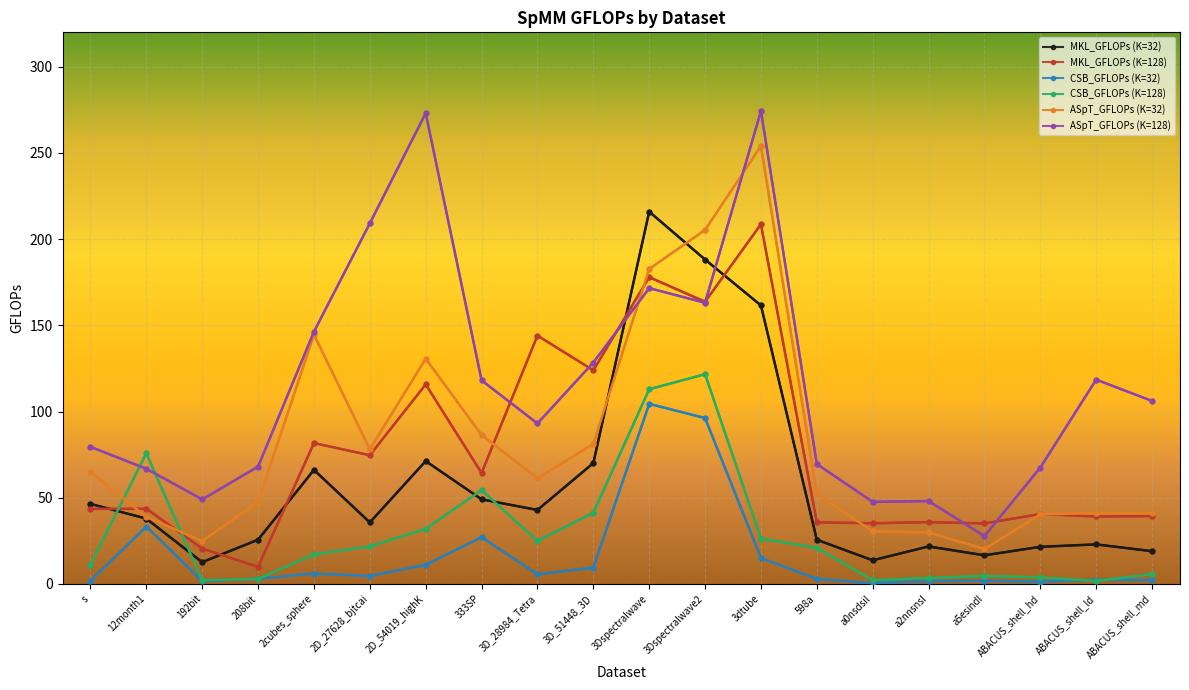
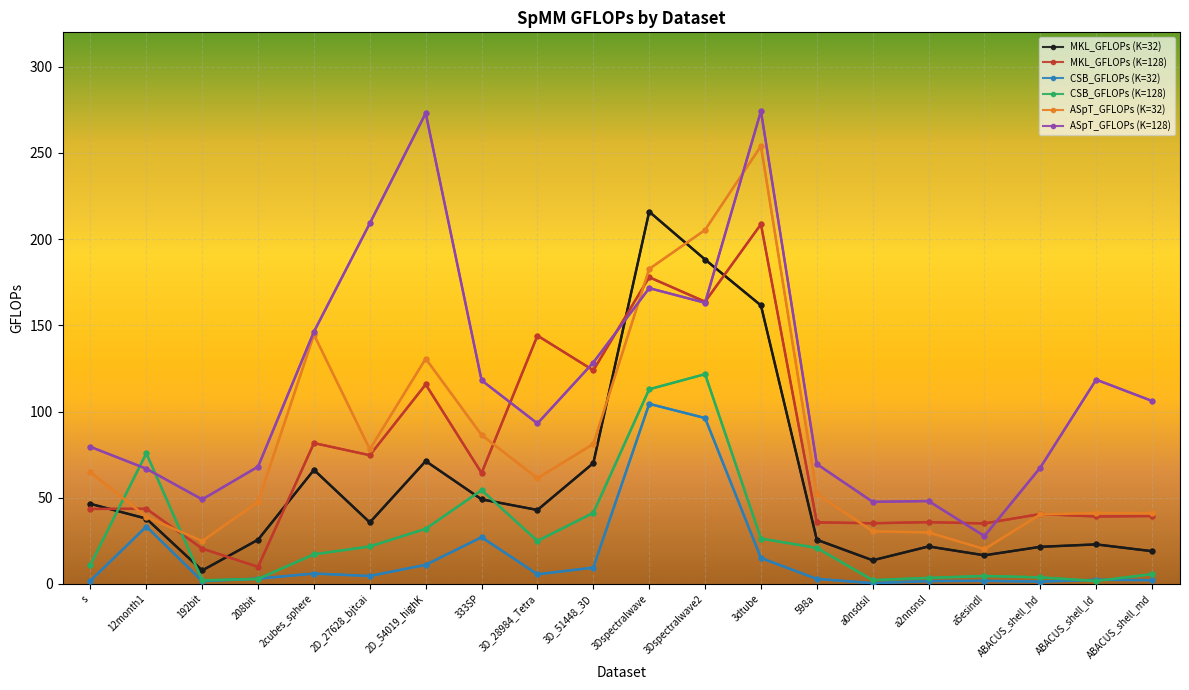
MKL_GFLOPs (K=32), 192bit: 13 -> 8
